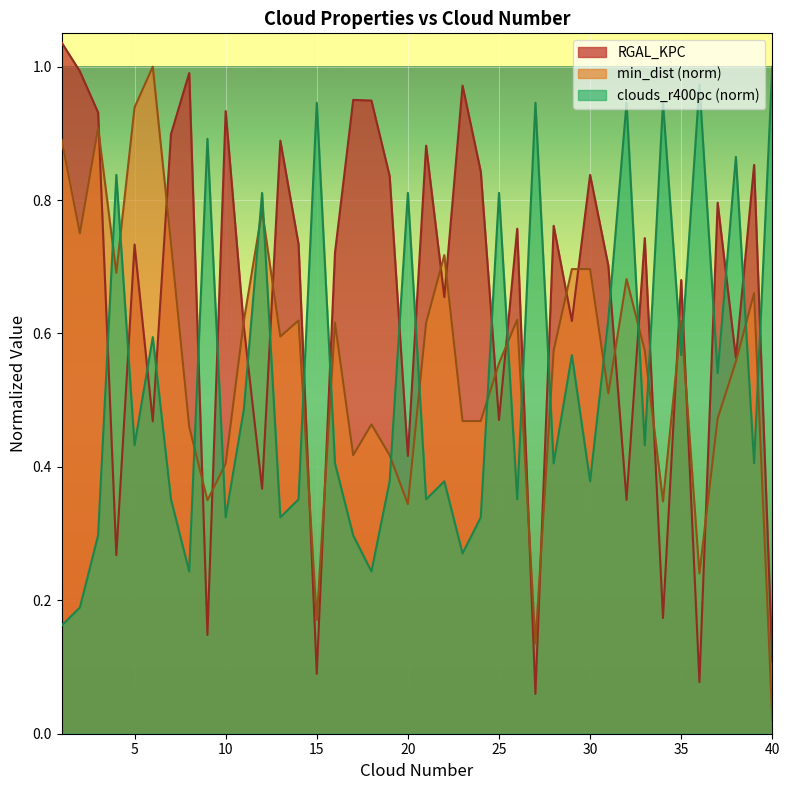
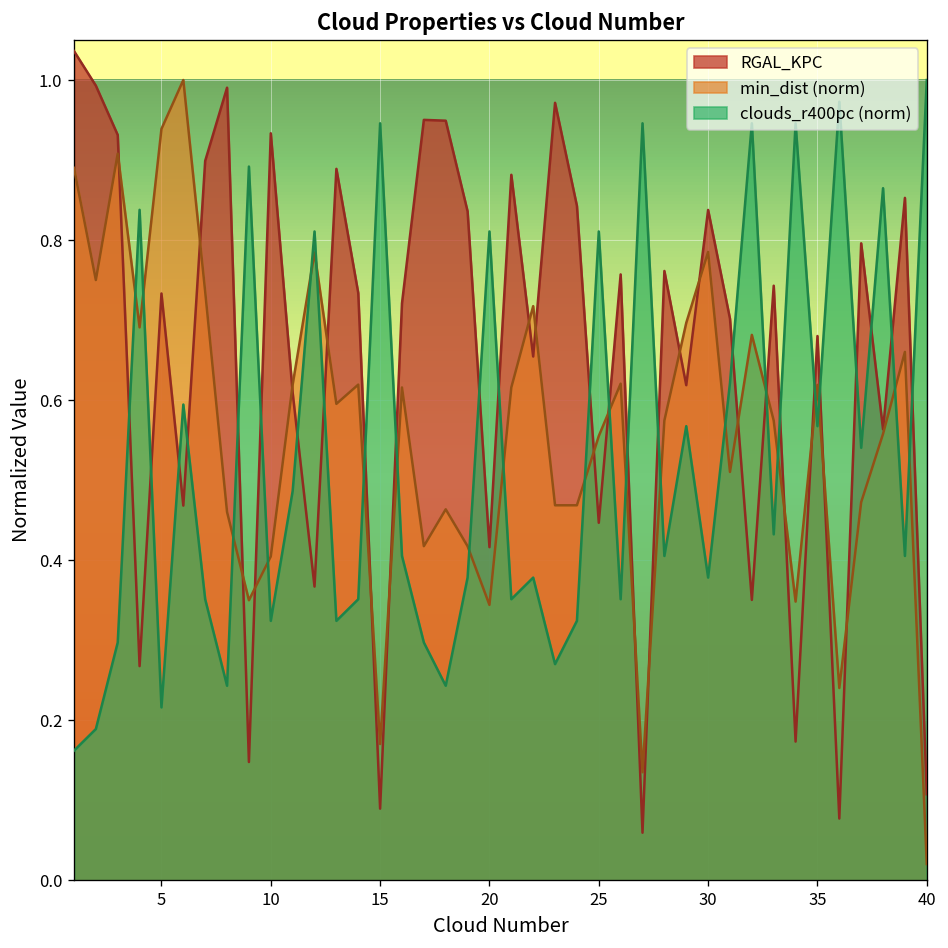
clouds_r400pc (norm), 5: 0.43 -> 0.22
RGAL_KPC, 25: 0.47 -> 0.45
min_dist (norm), 30: 0.70 -> 0.79
